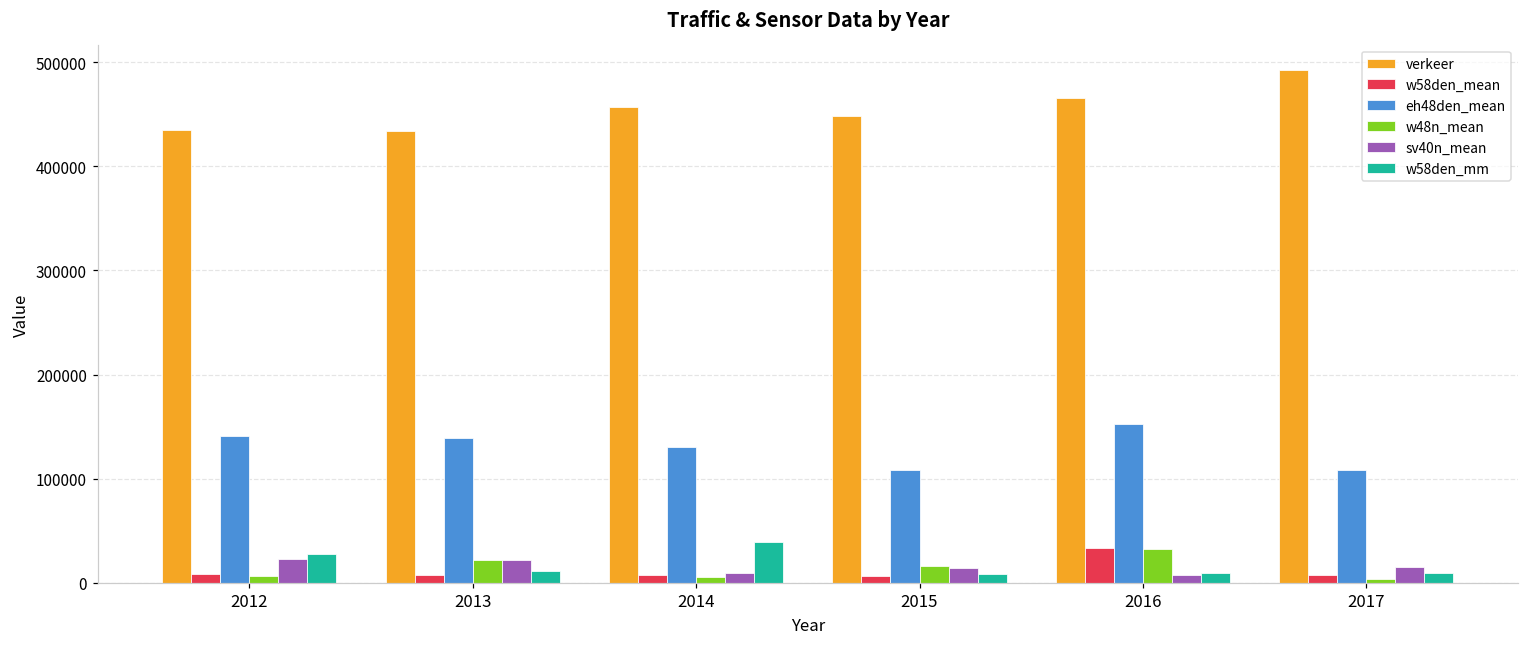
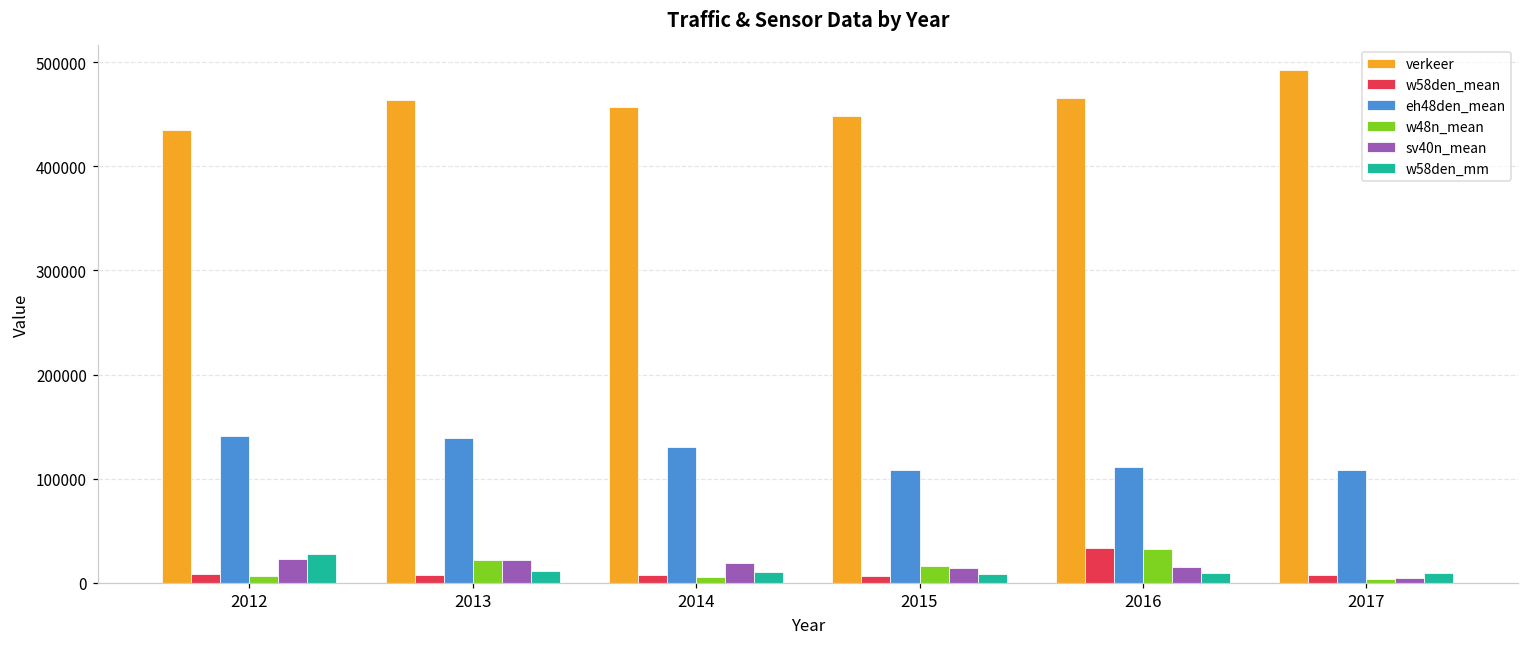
verkeer, 2013: 430000 -> 460000
sv40n_mean, 2014: 10000 -> 20000
w58den_mm, 2014: 40000 -> 10000
eh48den_mean, 2016: 150000 -> 110000
sv40n_mean, 2016: 10000 -> 20000
sv40n_mean, 2017: 20000 -> 0
